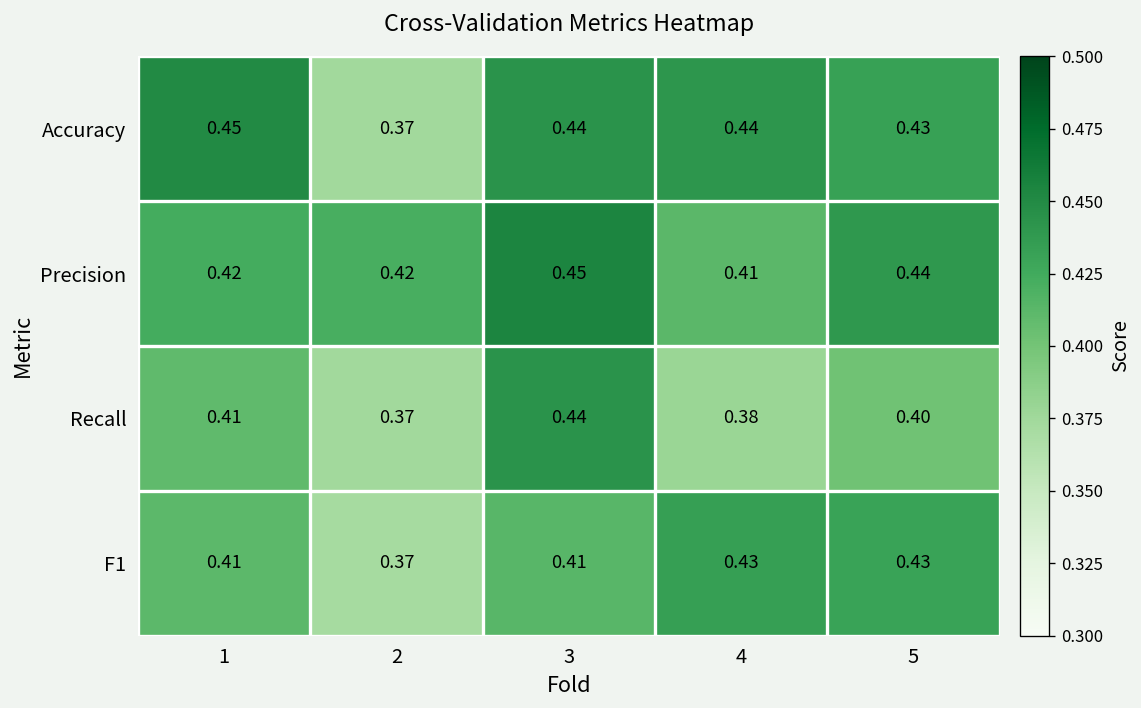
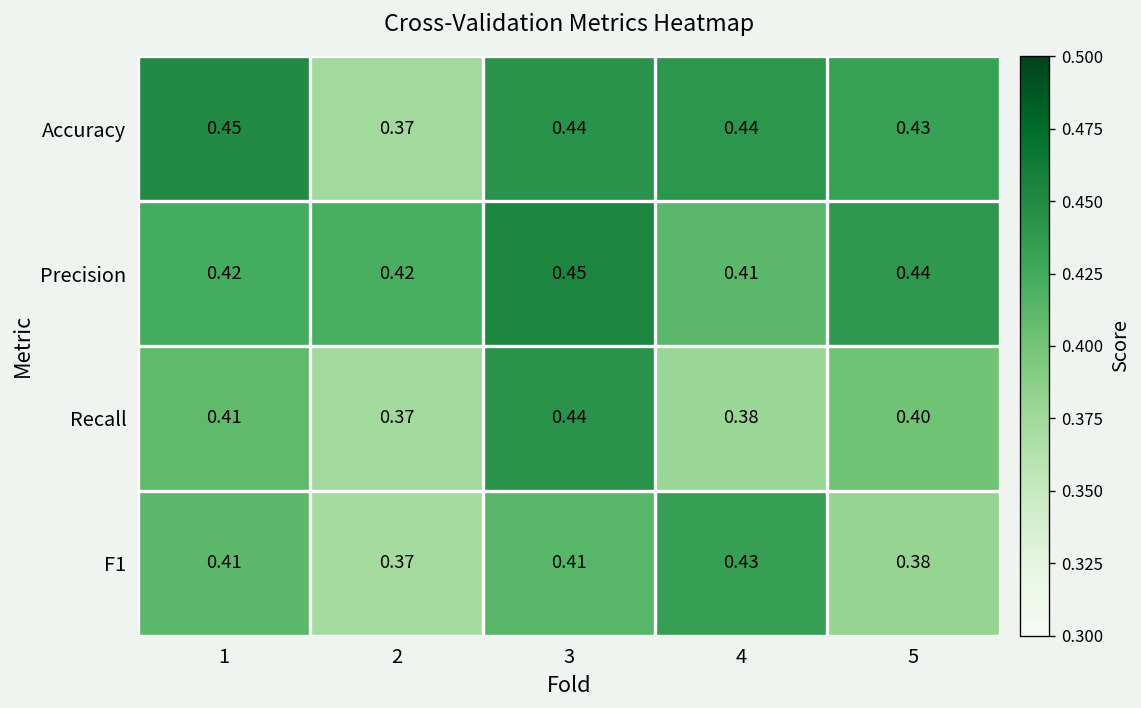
F1, 5: 0.43 -> 0.38
